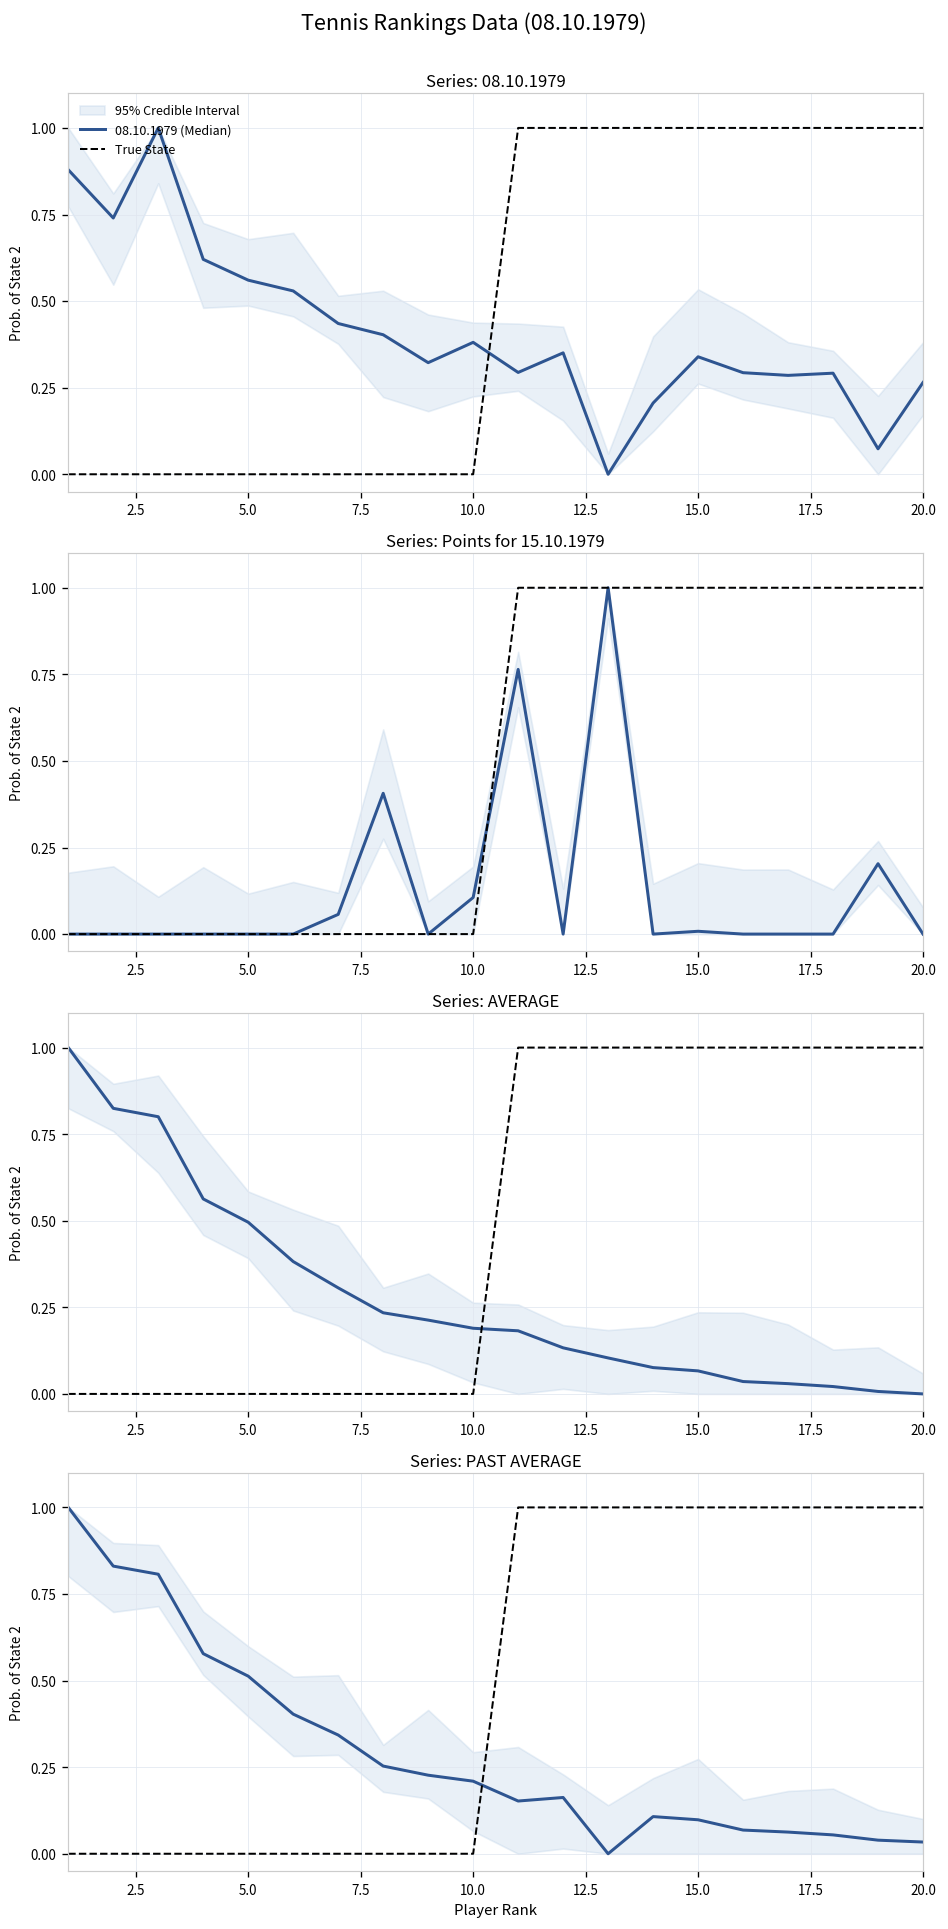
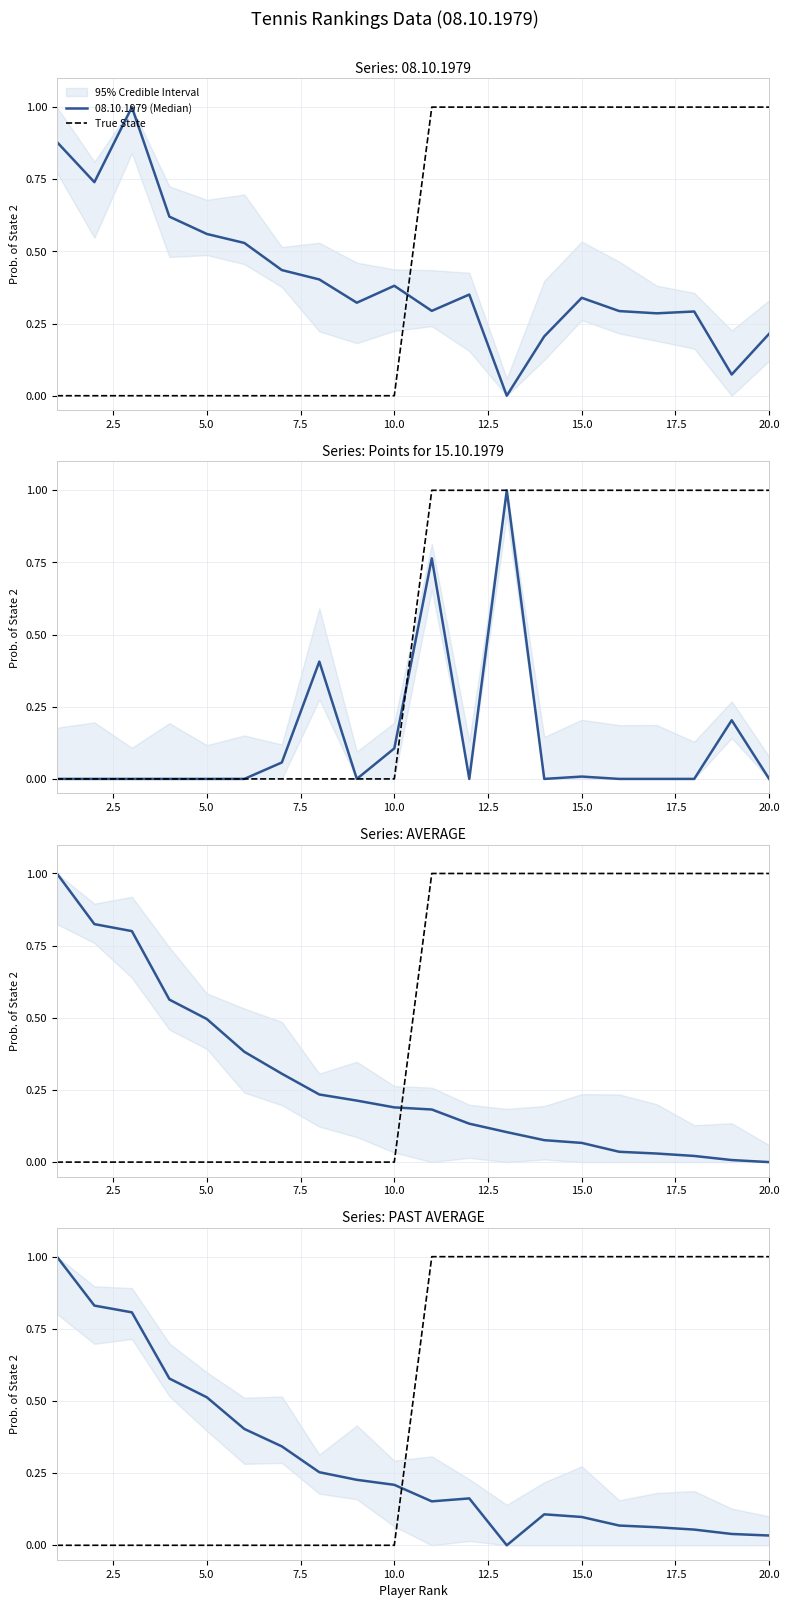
Series: 08.10.1979, 08.10.1979 (Median), 20.0: 0.27 -> 0.21
